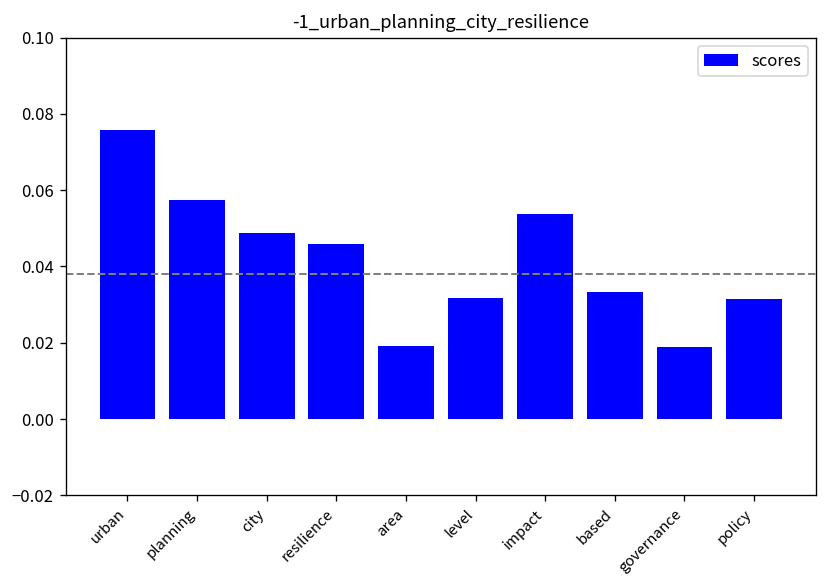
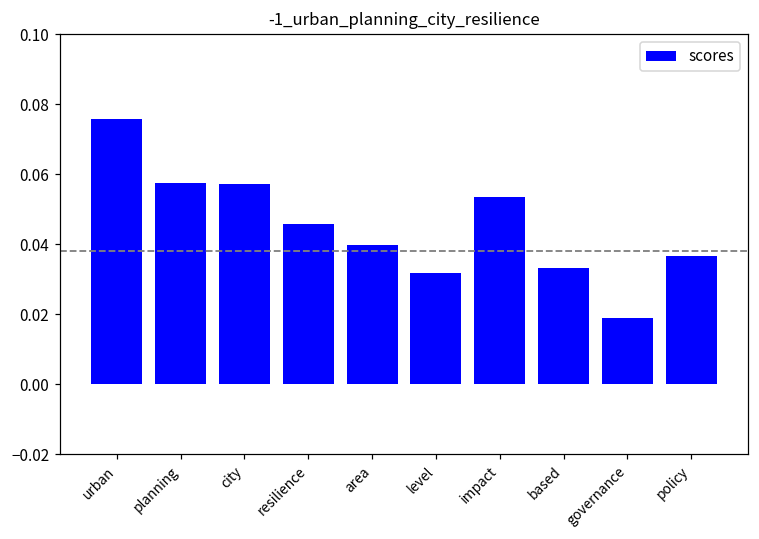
city: 0.049 -> 0.057
area: 0.019 -> 0.040
policy: 0.032 -> 0.037
